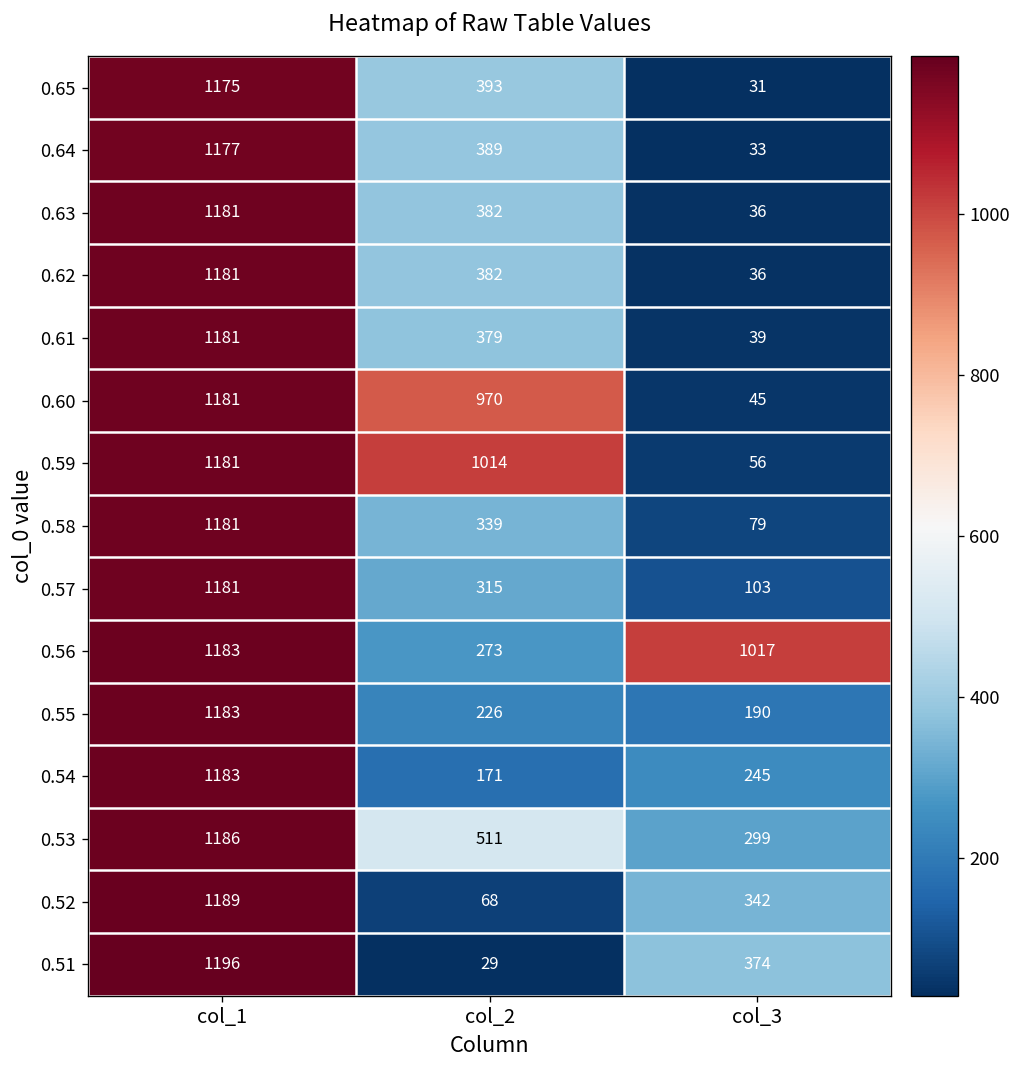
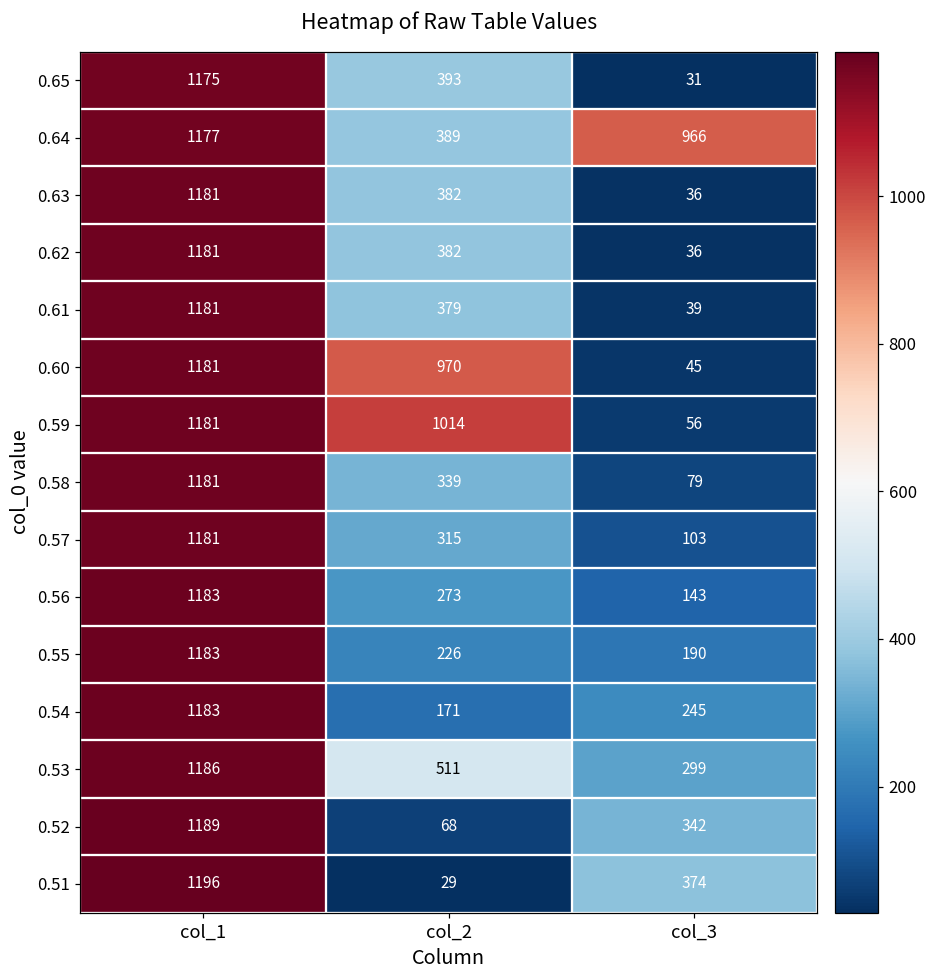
0.64, col_3: 33 -> 966
0.56, col_3: 1017 -> 143
